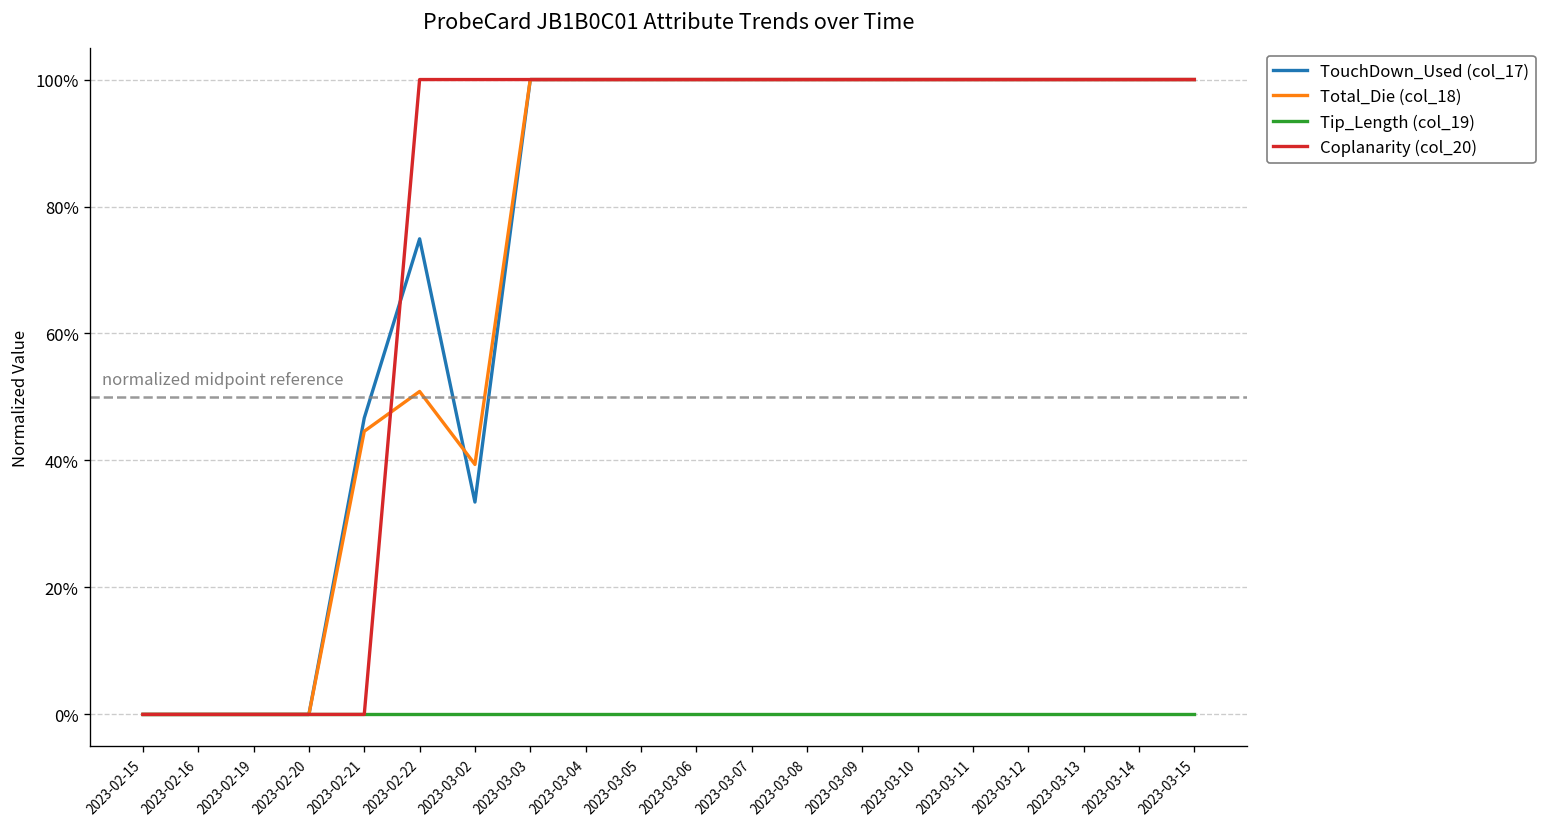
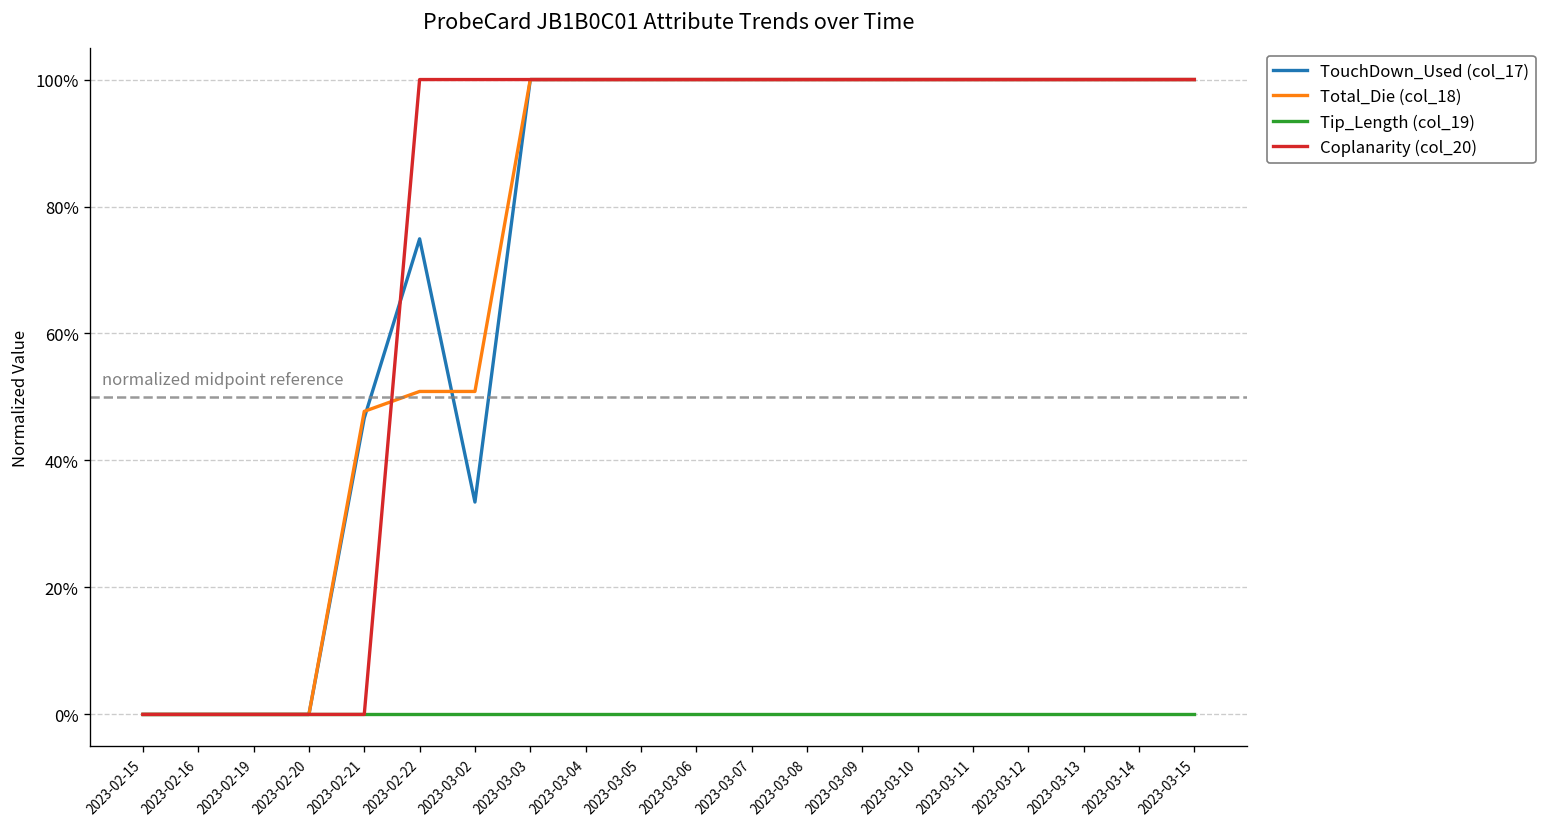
Total_Die (col_18), 2023-02-21: 45% -> 48%
Total_Die (col_18), 2023-03-02: 39% -> 51%
